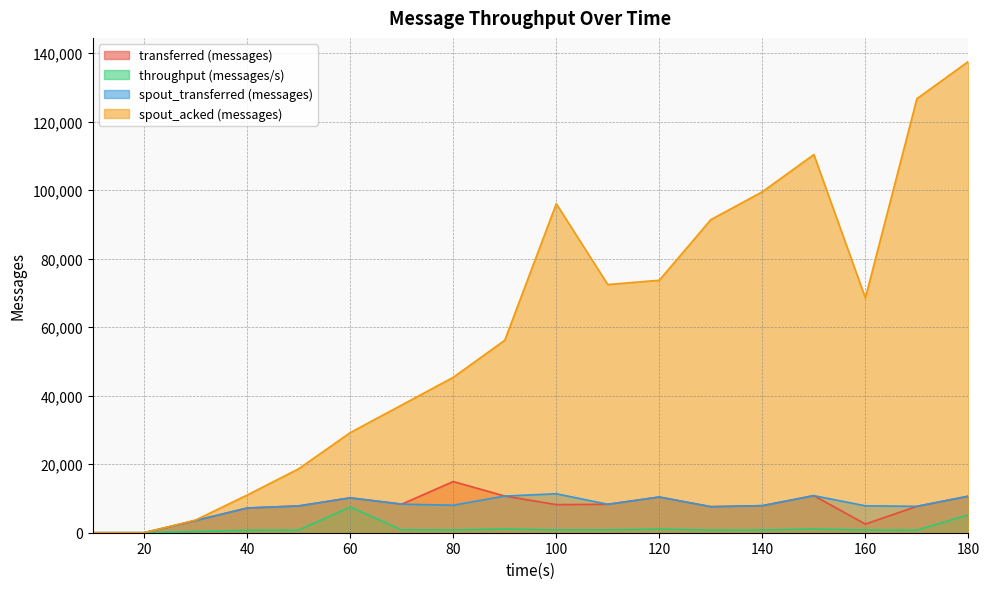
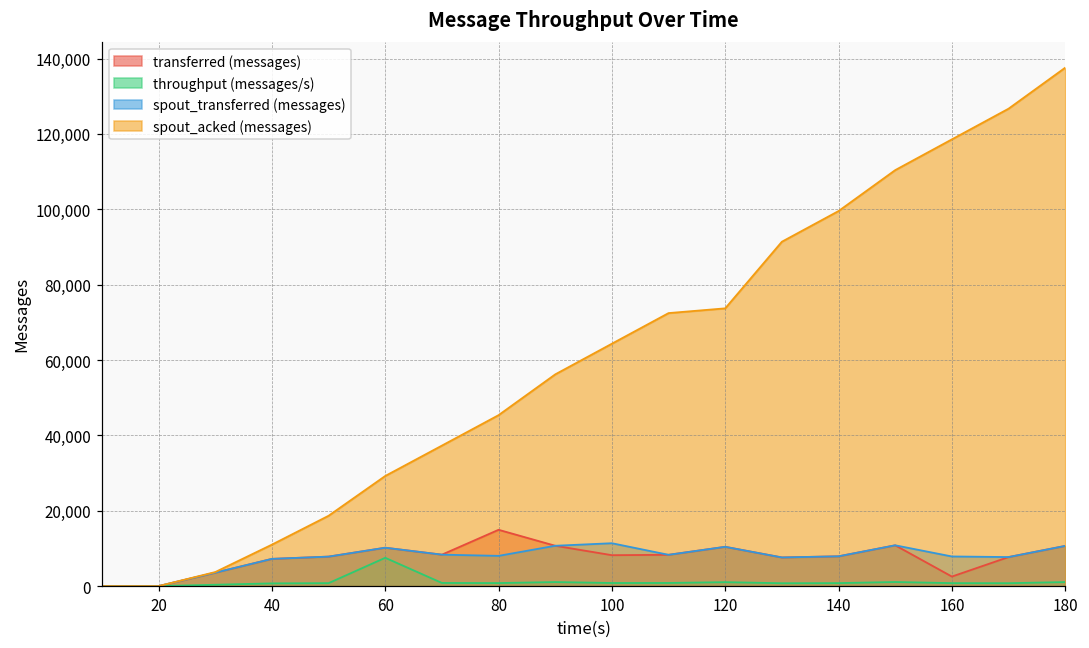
spout_acked (messages), 100: 96,000 -> 64,000
spout_acked (messages), 160: 69,000 -> 119,000
throughput (messages/s), 180: 5,000 -> 1,000
